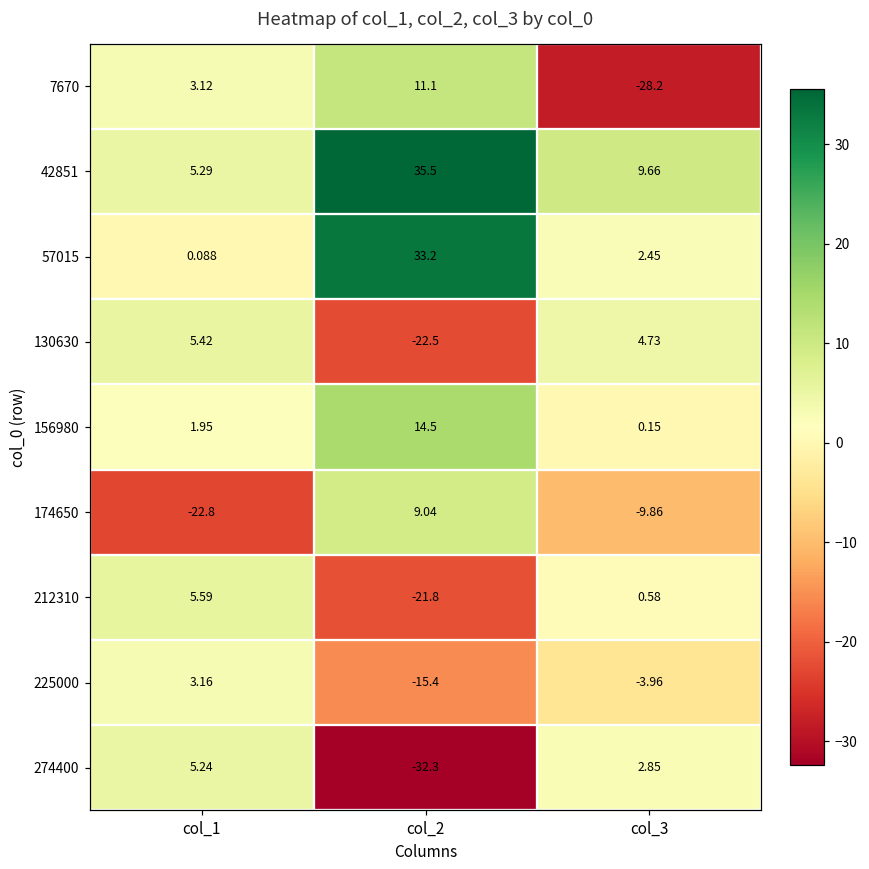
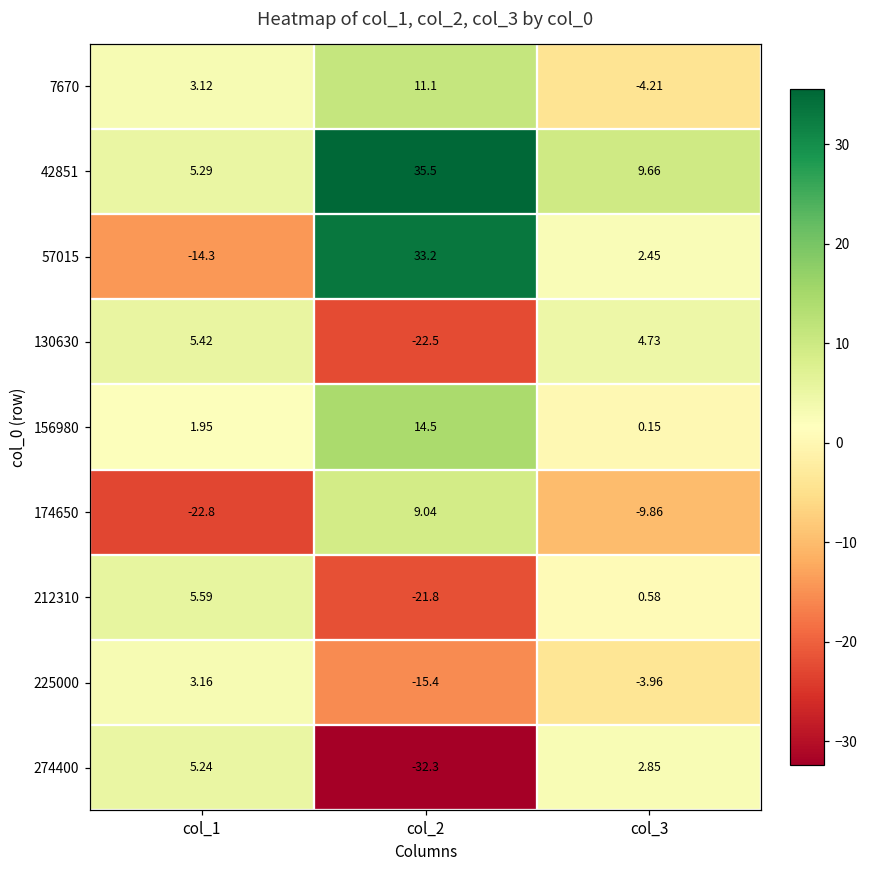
7670, col_3: -28.2 -> -4.21
57015, col_1: 0.088 -> -14.3
